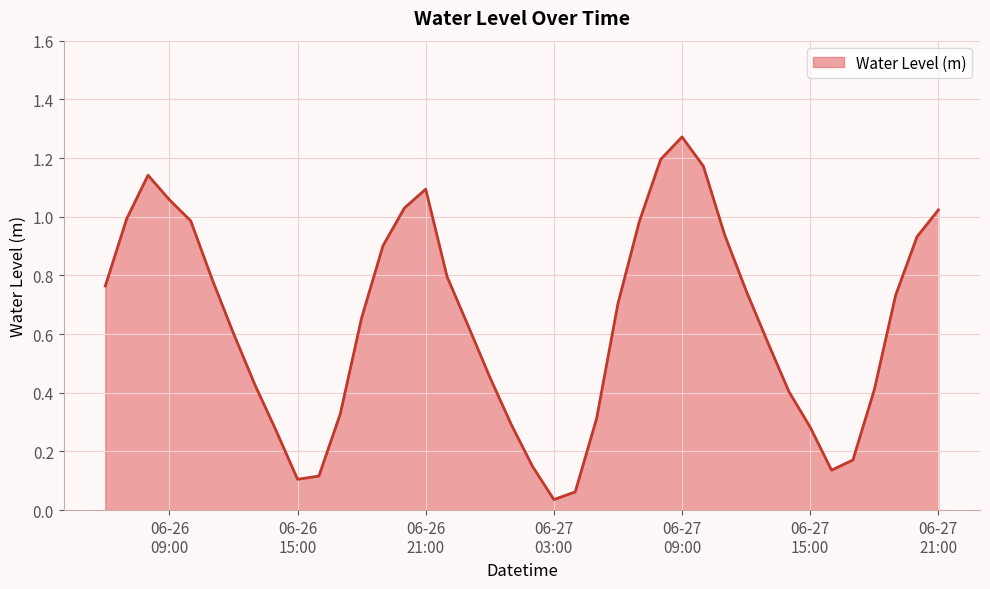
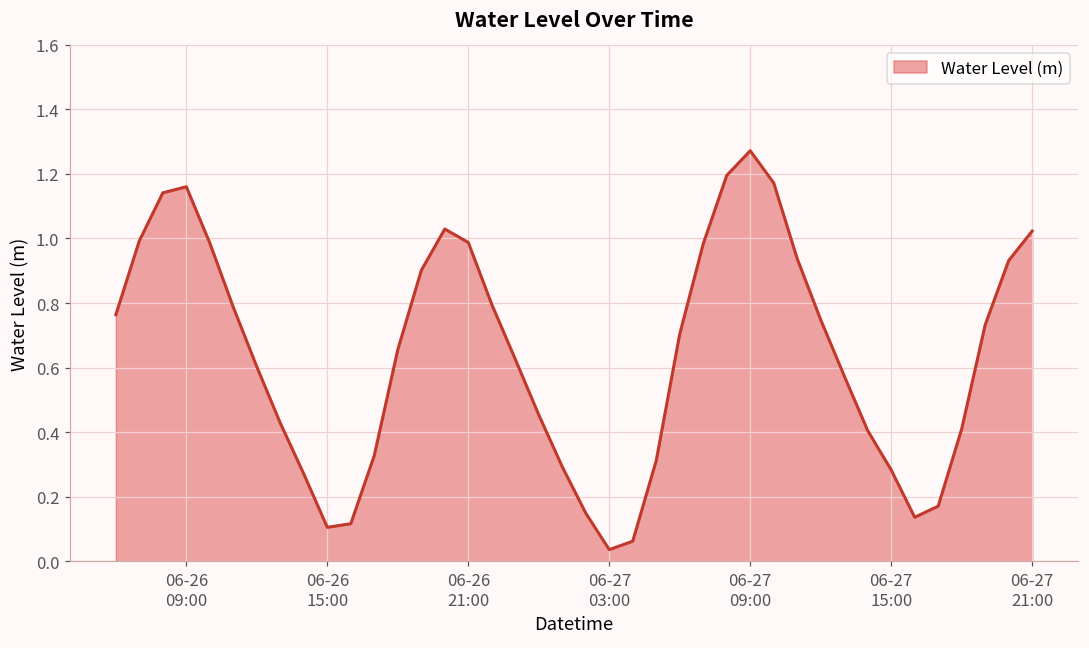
06-26 09:00: 1.06 -> 1.16
06-26 21:00: 1.09 -> 0.99
